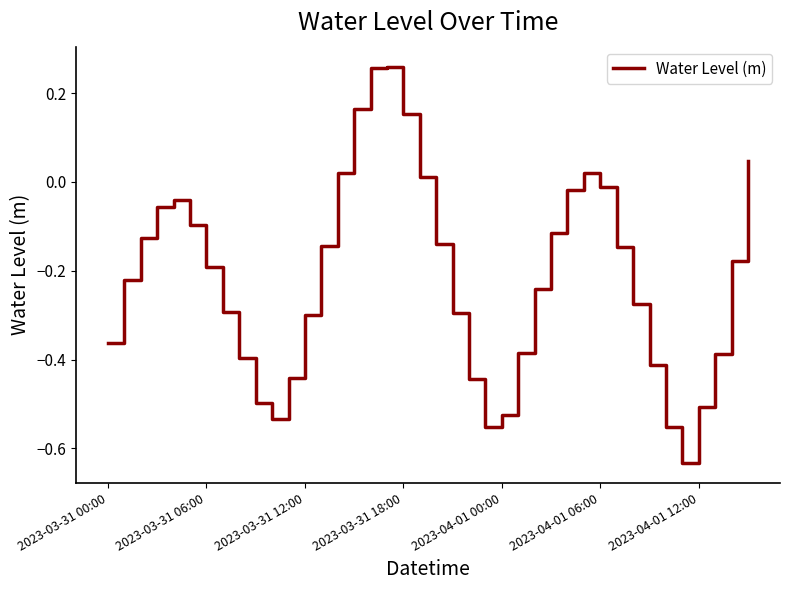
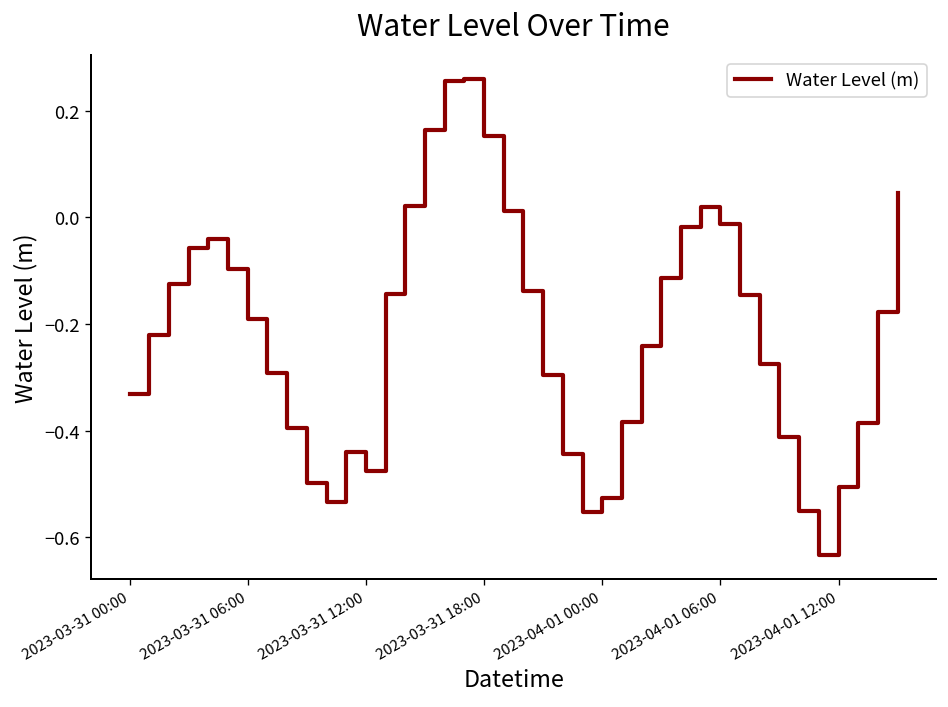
2023-03-31 00:00: -0.36 -> -0.33
2023-03-31 12:00: -0.30 -> -0.48
